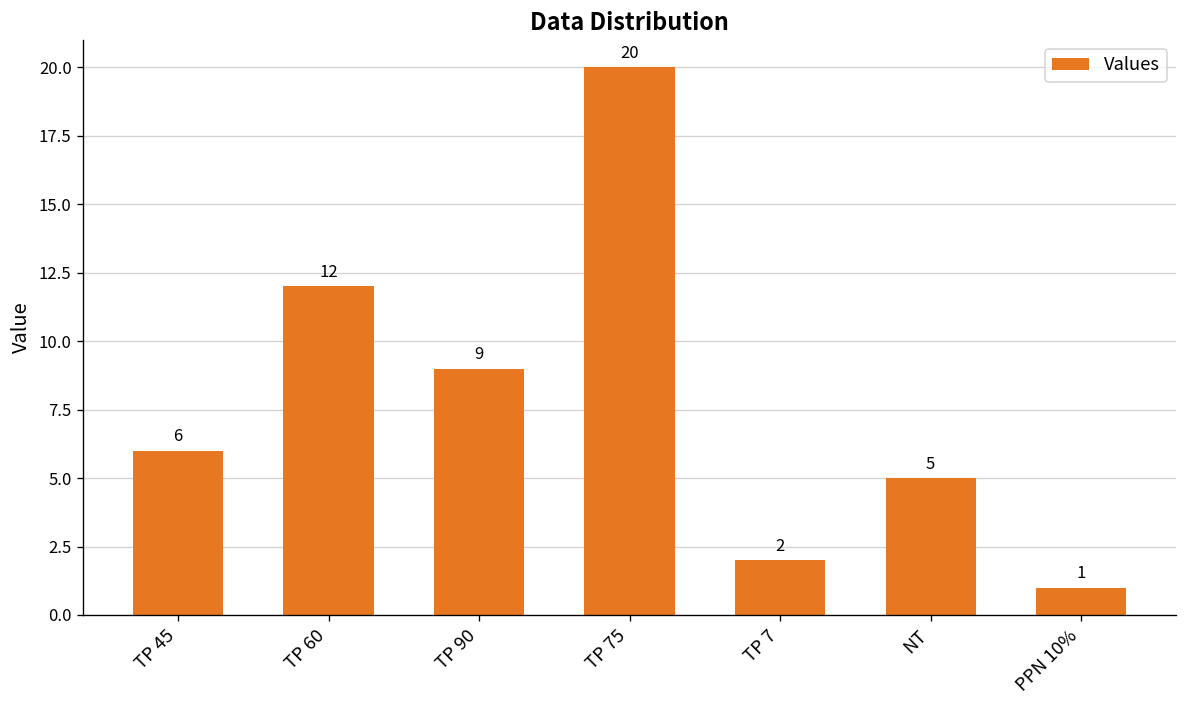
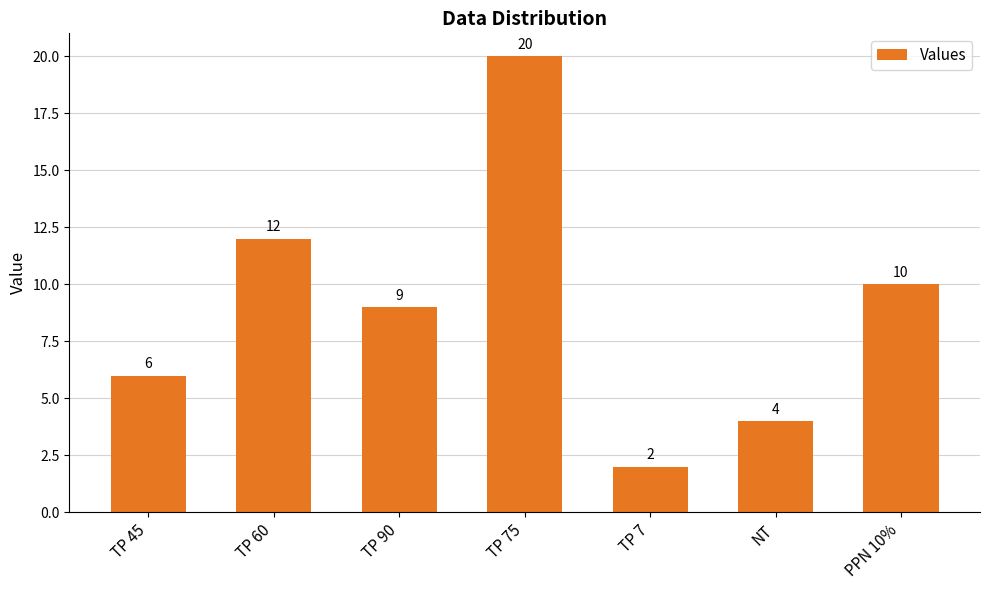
NT: 5 -> 4
PPN 10%: 1 -> 10
